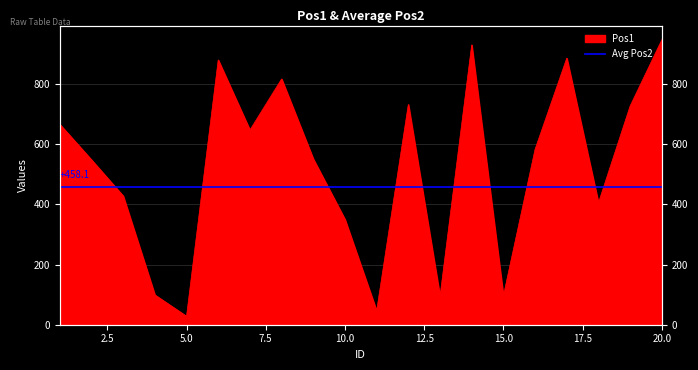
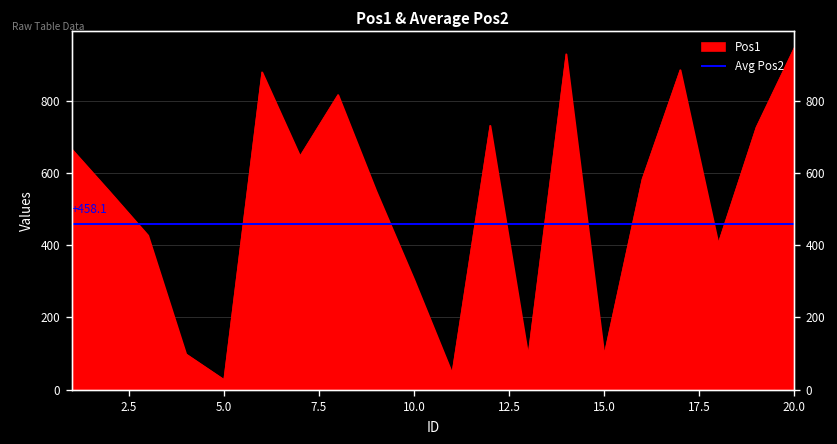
10.0: 350 -> 310
